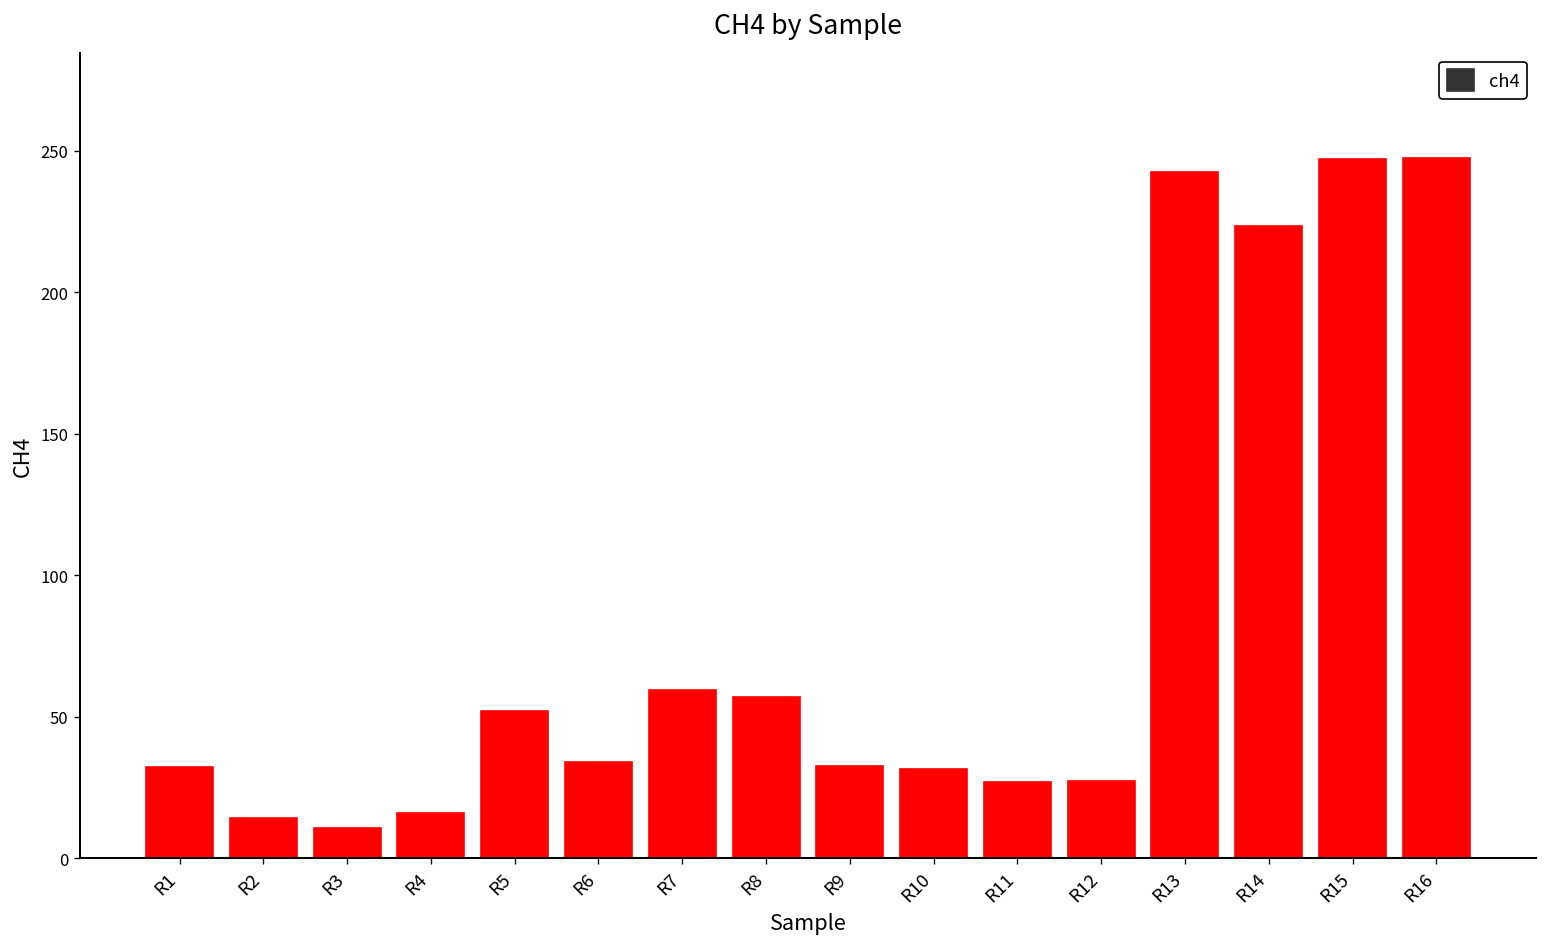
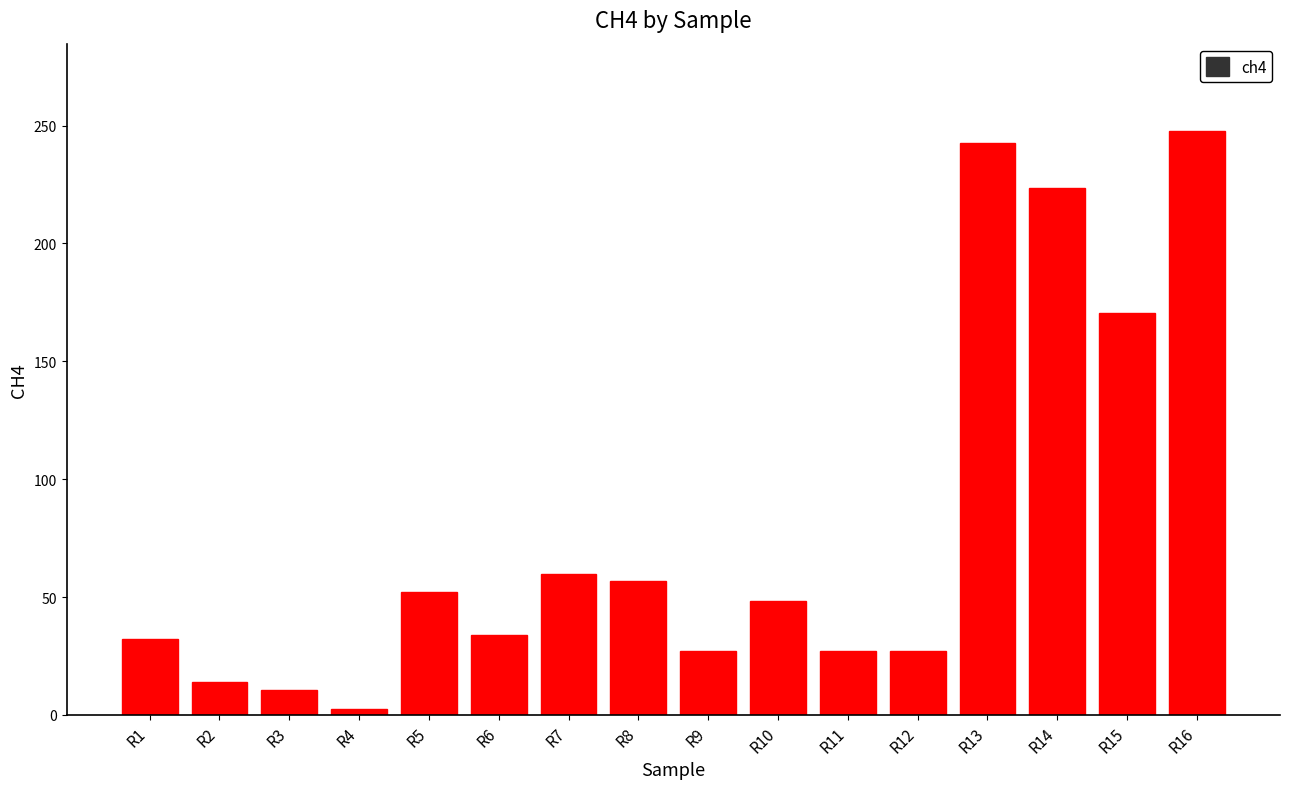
R4: 16 -> 2
R9: 33 -> 27
R10: 32 -> 48
R15: 247 -> 171
